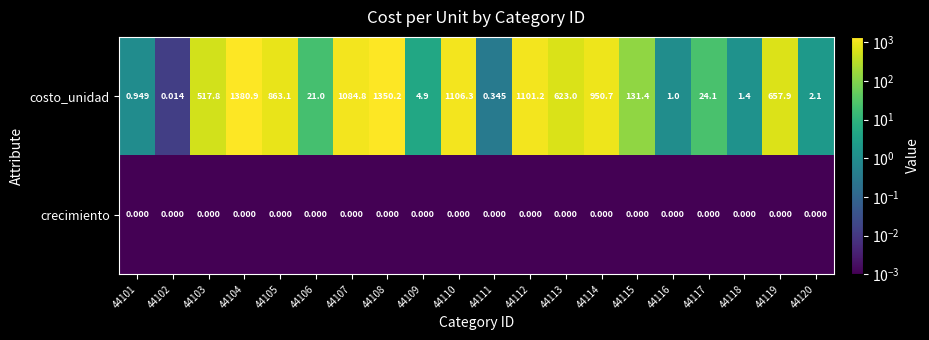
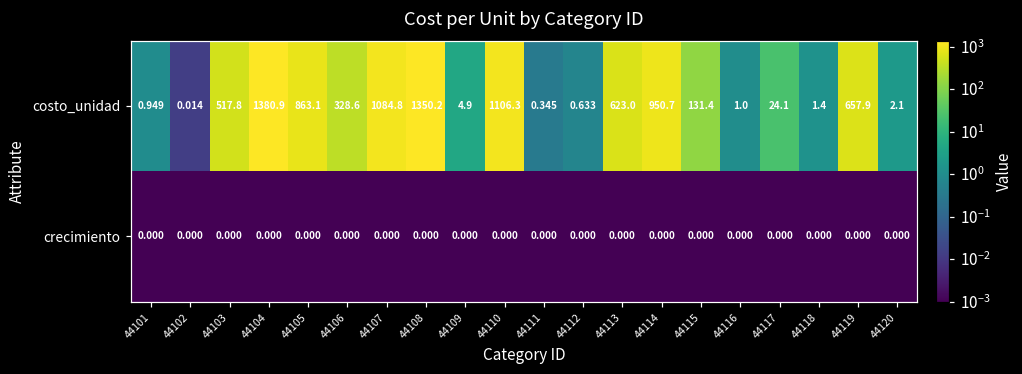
costo_unidad, 44106: 21.0 -> 328.6
costo_unidad, 44112: 1101.2 -> 0.633
